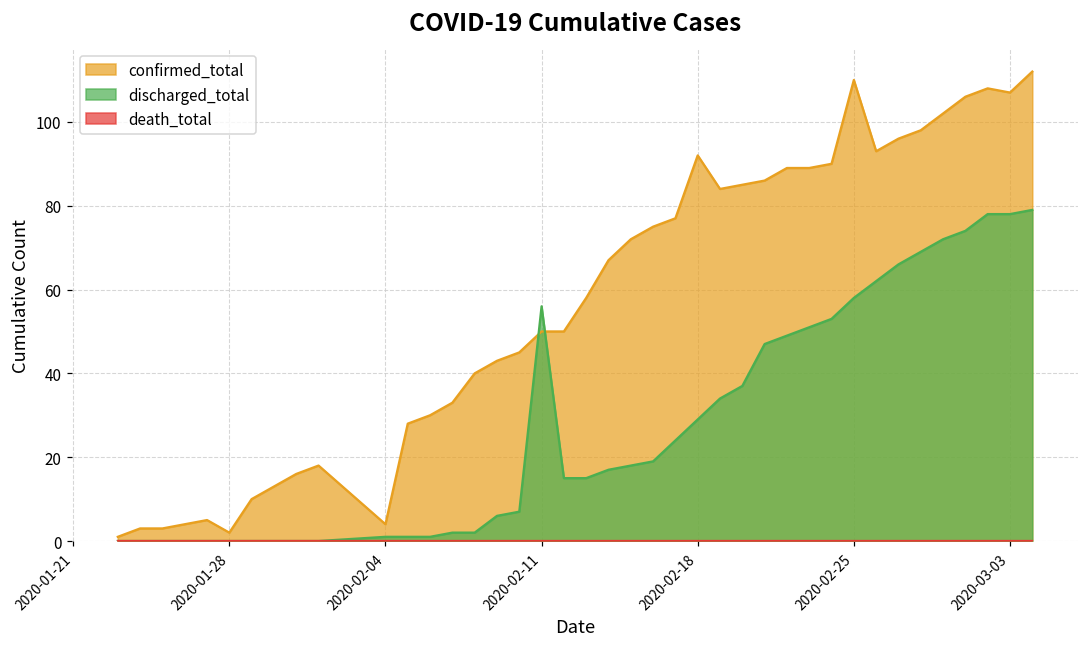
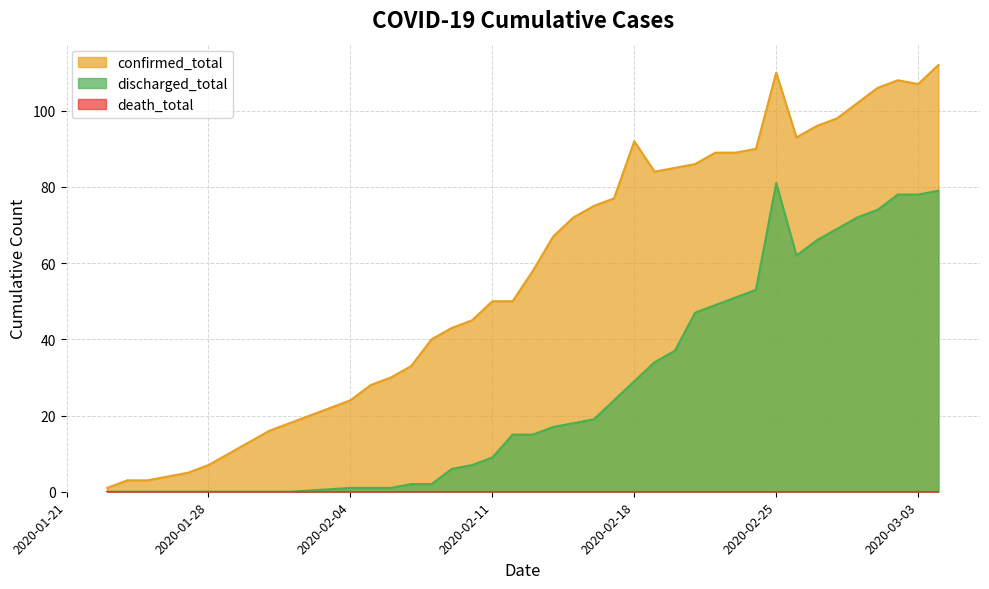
confirmed_total, 2020-01-28: 2 -> 7
confirmed_total, 2020-02-04: 4 -> 24
discharged_total, 2020-02-11: 56 -> 9
discharged_total, 2020-02-25: 58 -> 81
